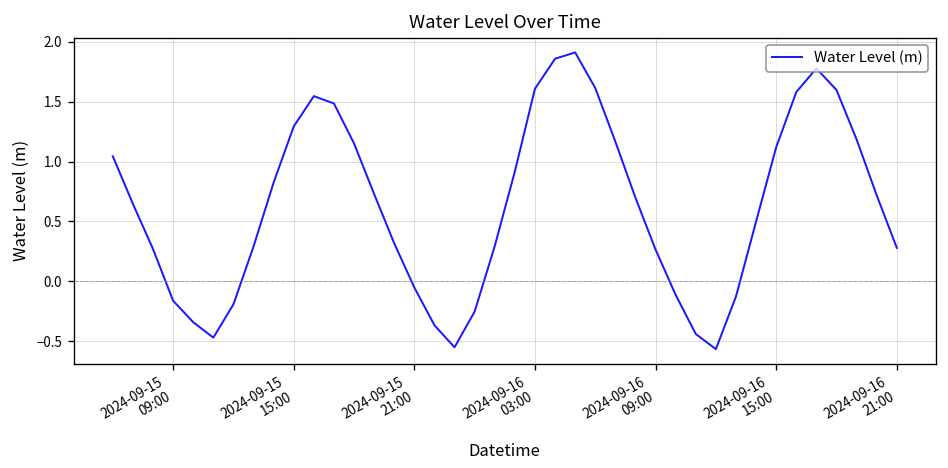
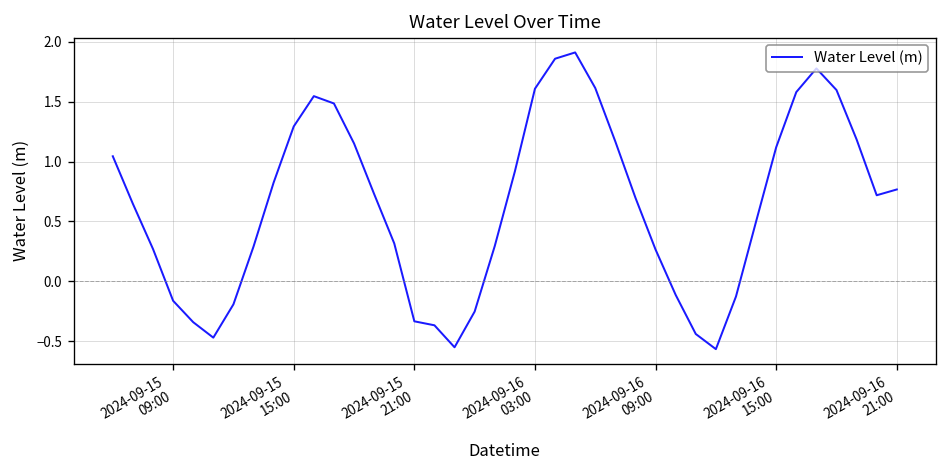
2024-09-15 21:00: -0.1 -> -0.3
2024-09-16 21:00: 0.3 -> 0.8
